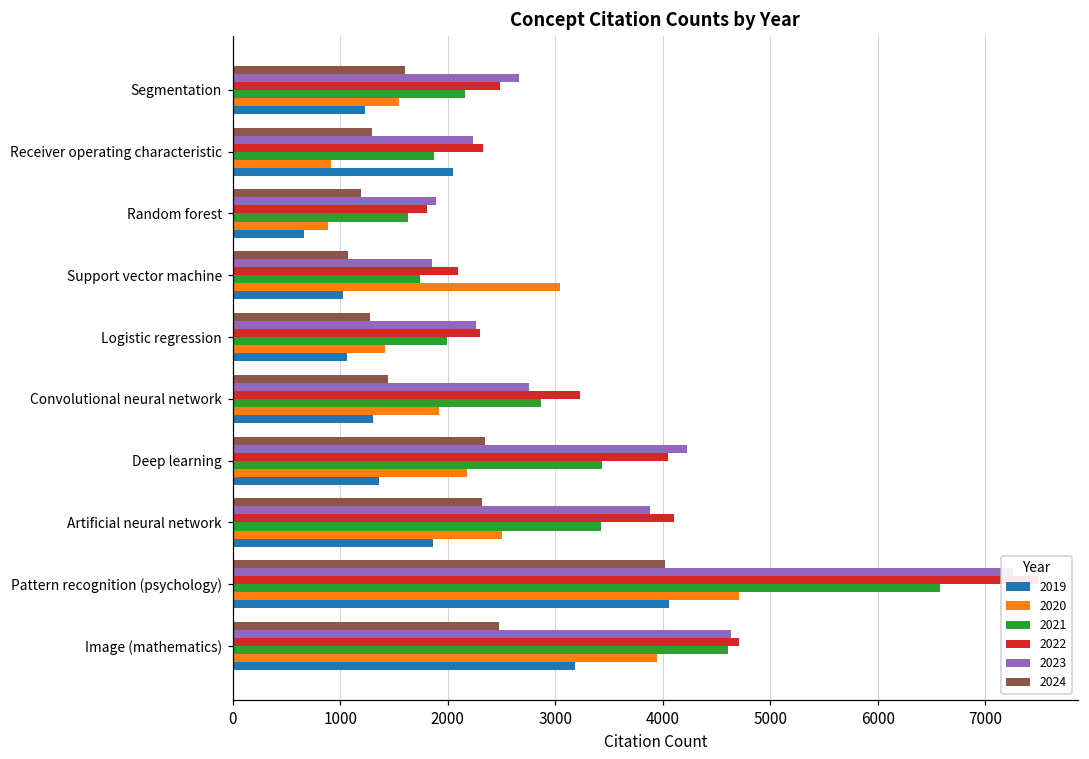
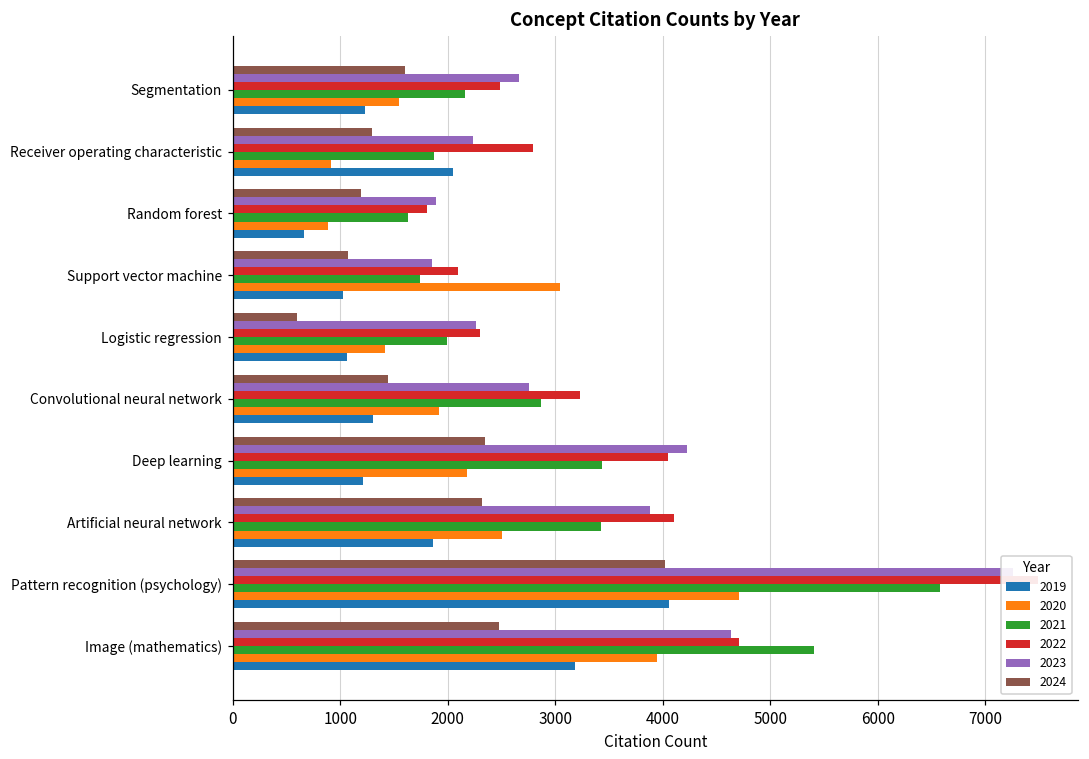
2022, Receiver operating characteristic: 2300 -> 2800
2024, Logistic regression: 1300 -> 600
2019, Deep learning: 1400 -> 1200
2021, Image (mathematics): 4600 -> 5400
